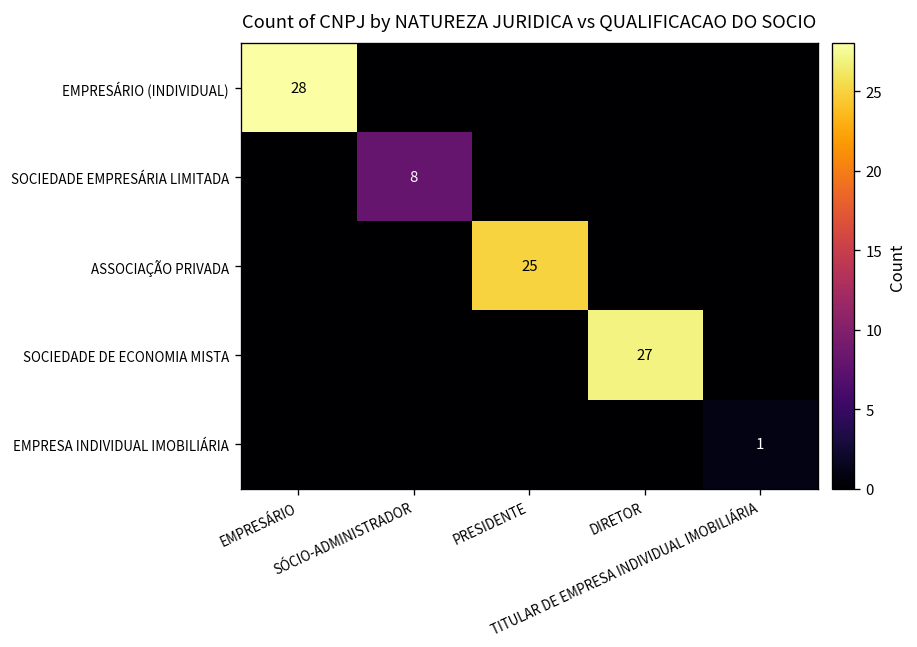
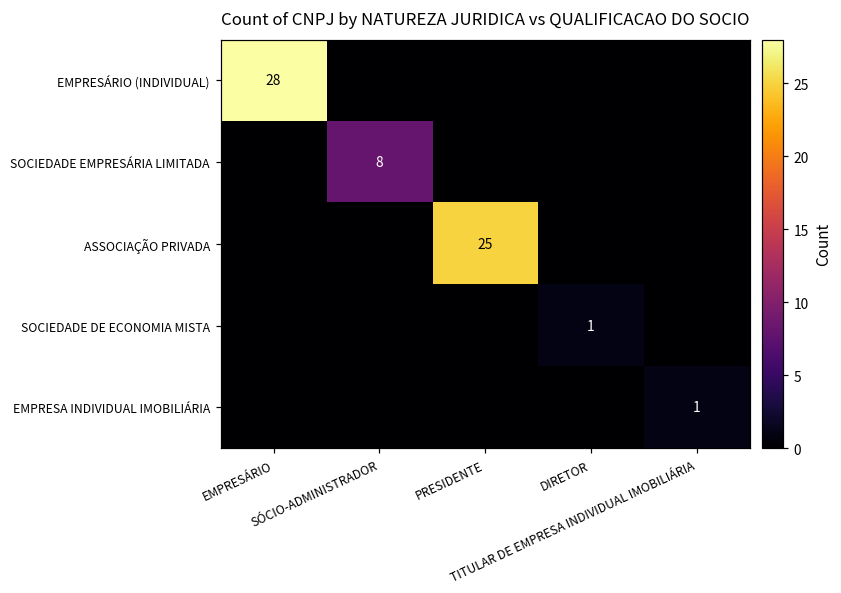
SOCIEDADE DE ECONOMIA MISTA, DIRETOR: 27 -> 1
